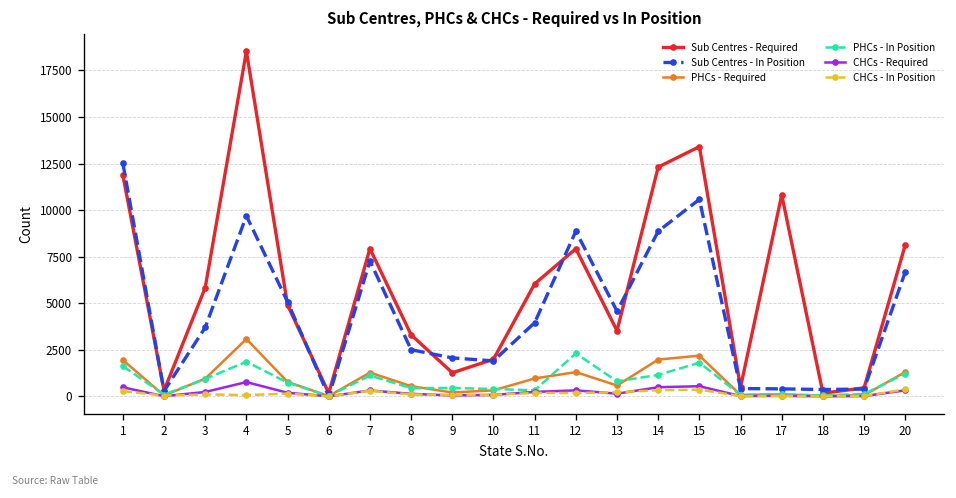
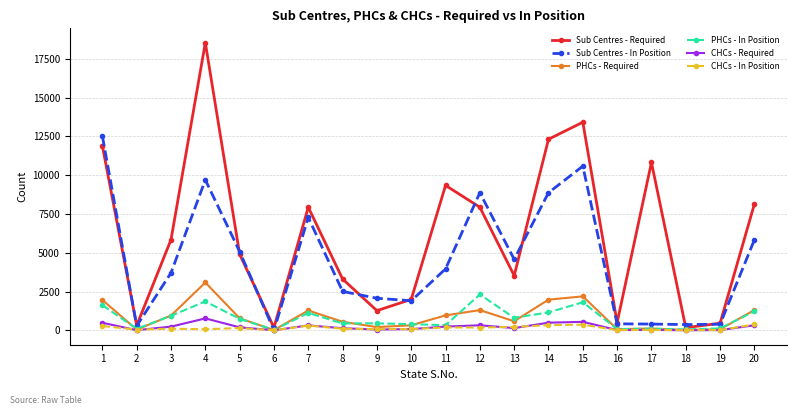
Sub Centres - Required, 11: 6000 -> 9300
Sub Centres - In Position, 20: 6700 -> 5800
